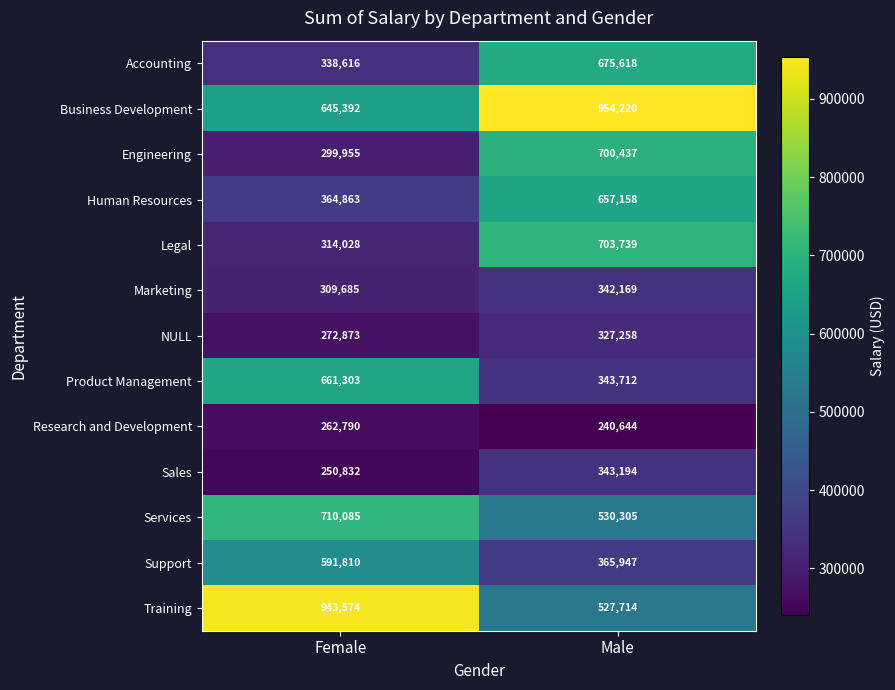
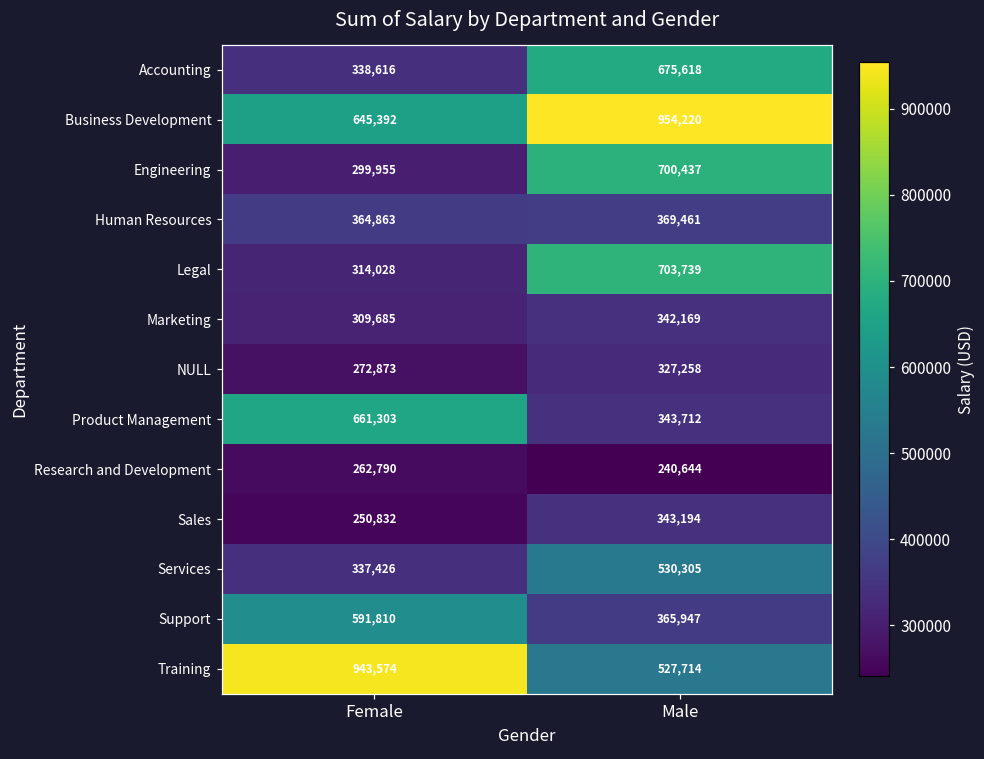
Human Resources, Male: 657,158 -> 369,461
Services, Female: 710,085 -> 337,426
